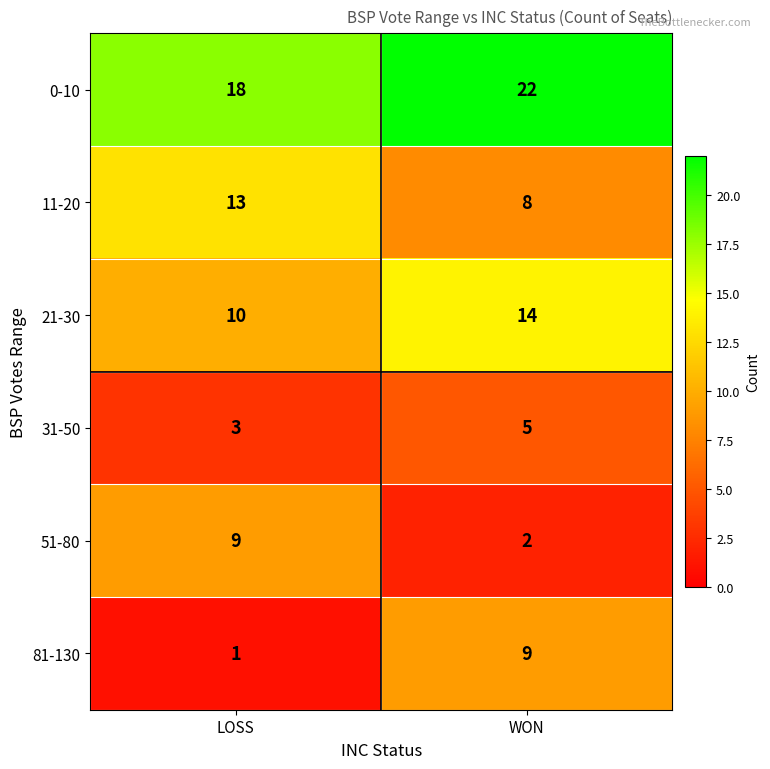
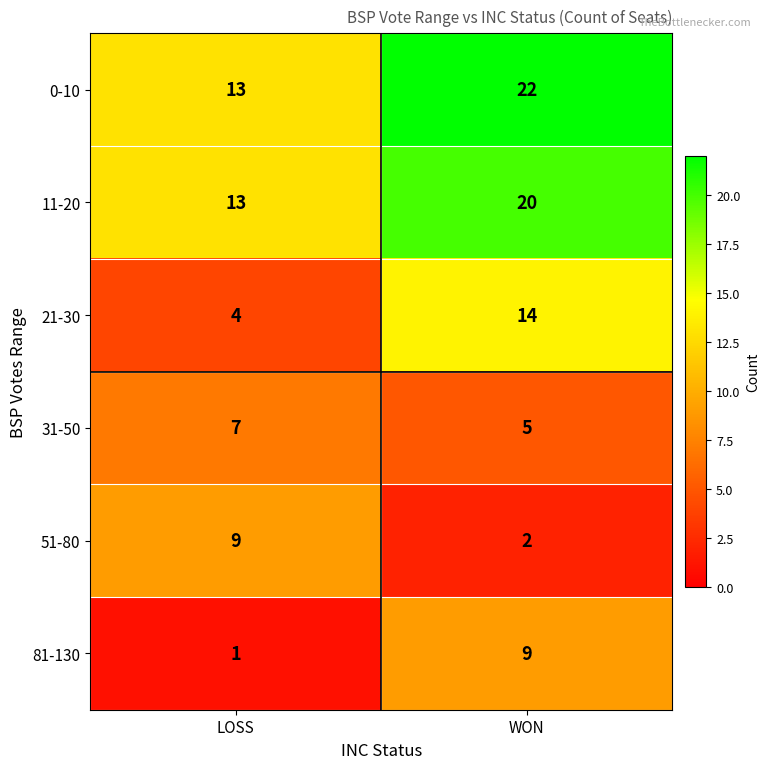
0-10, LOSS: 18 -> 13
11-20, WON: 8 -> 20
21-30, LOSS: 10 -> 4
31-50, LOSS: 3 -> 7
